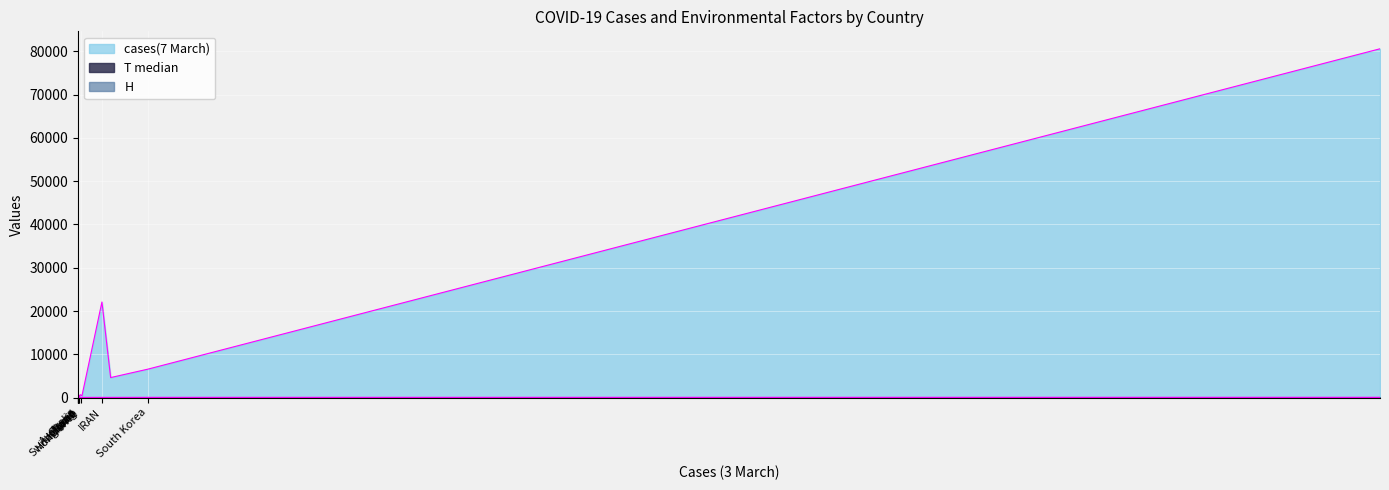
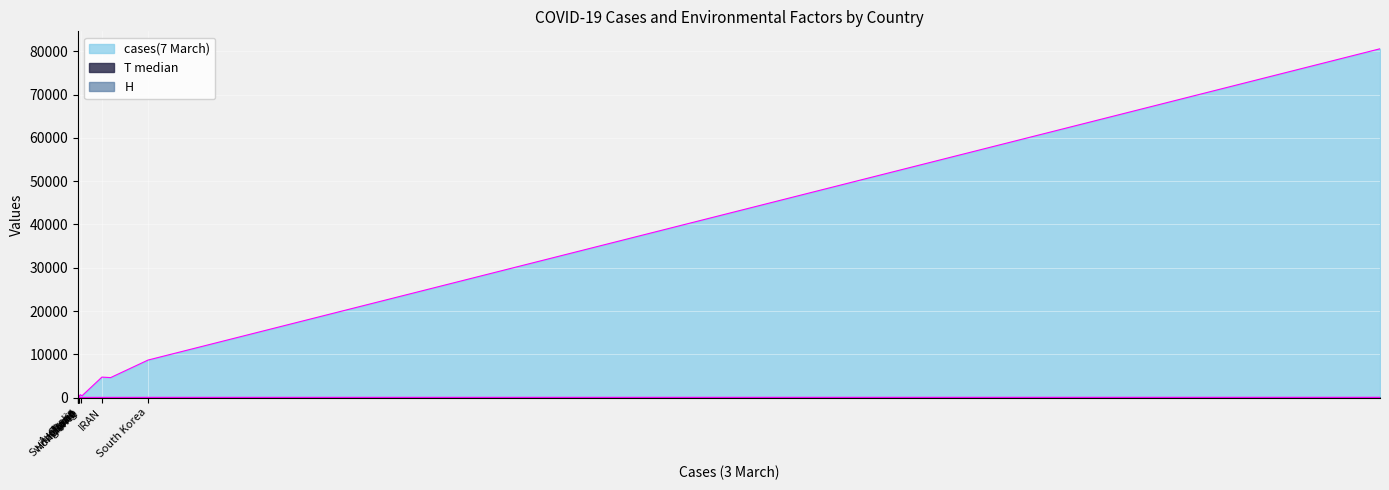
cases(7 March), IRAN: 22000 -> 5000
cases(7 March), South Korea: 7000 -> 9000
